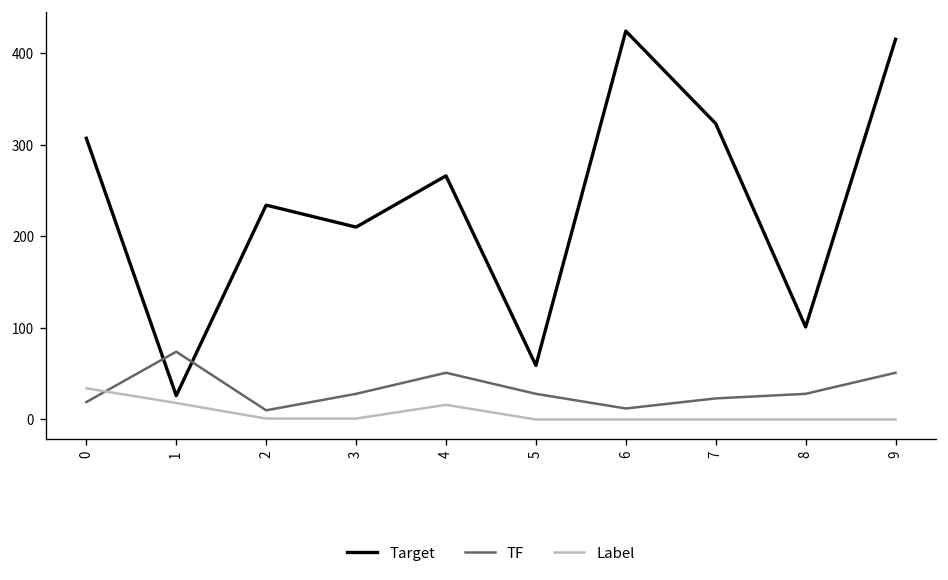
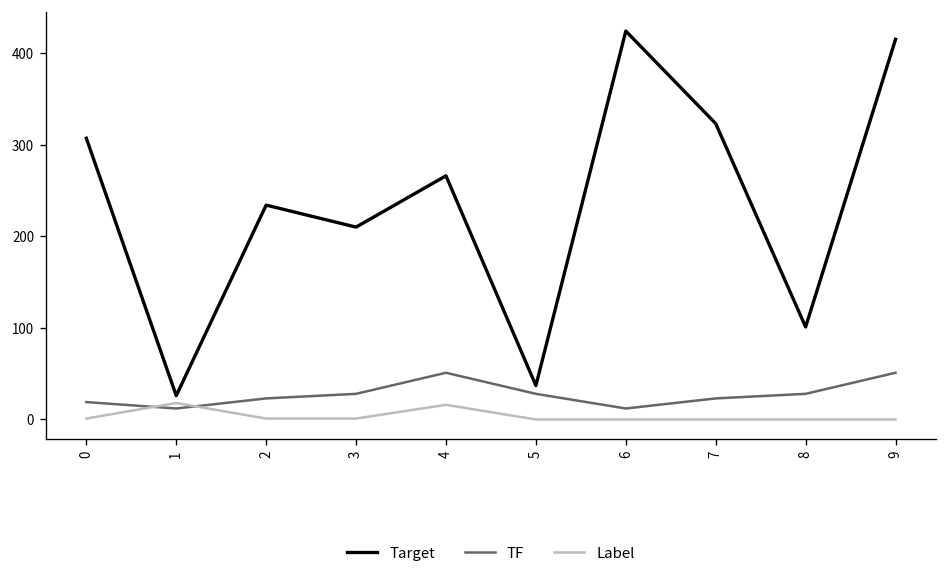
Label, 0: 30 -> 0
TF, 1: 70 -> 10
TF, 2: 10 -> 20
Target, 5: 60 -> 40
